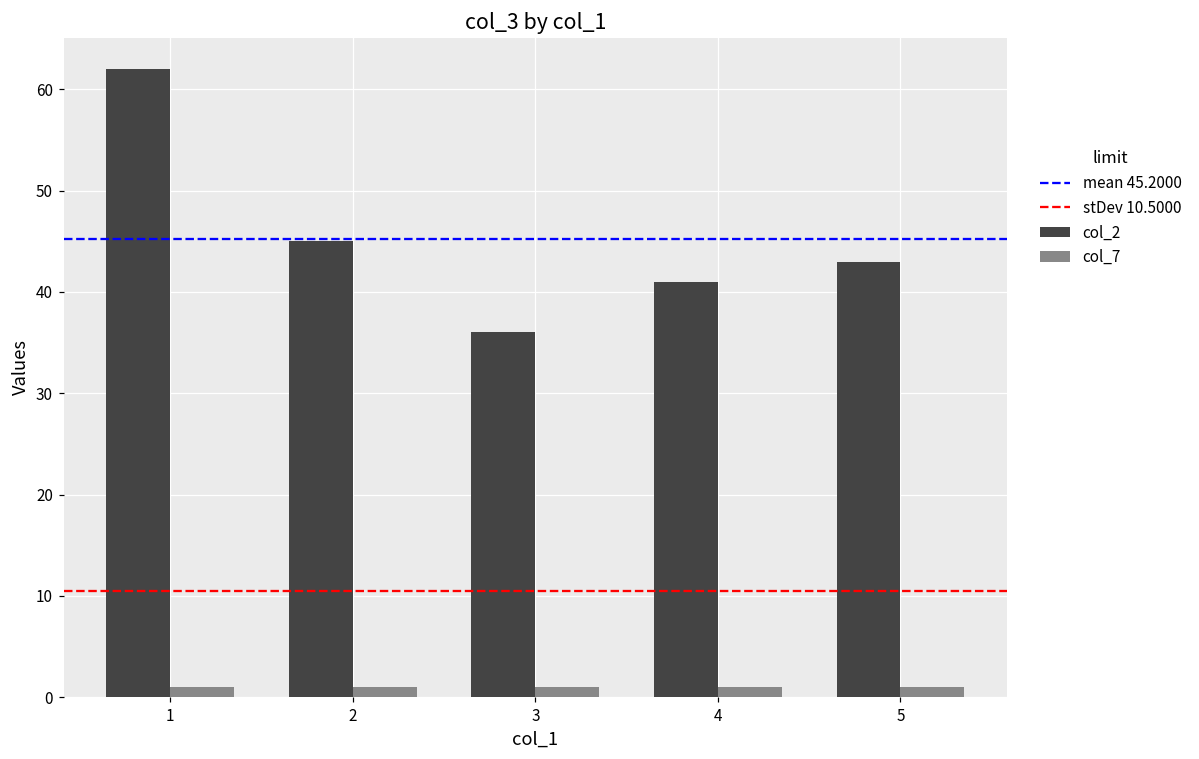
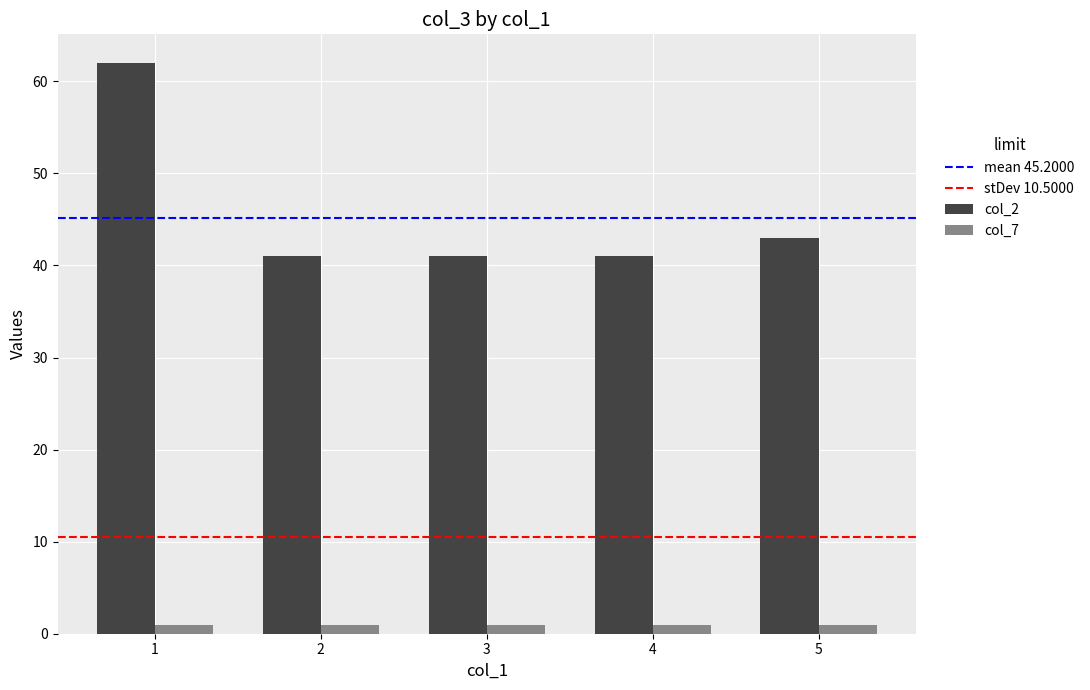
col_2, 2: 45 -> 41
col_2, 3: 36 -> 41
